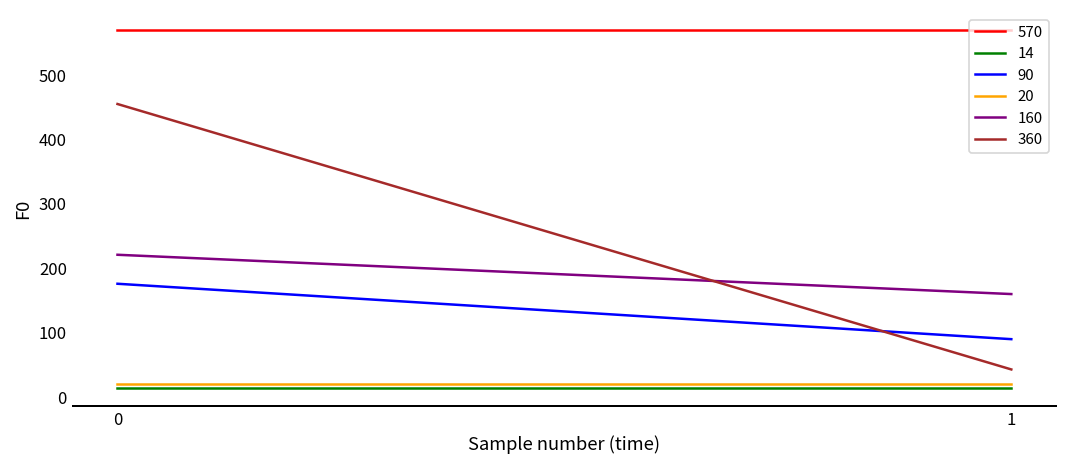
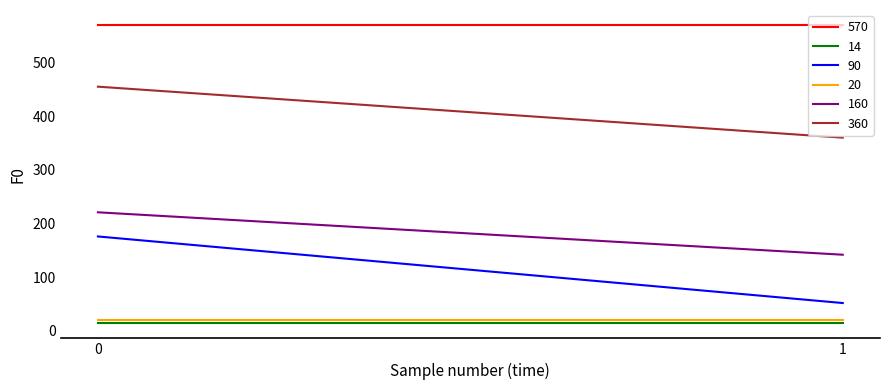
90, 1: 90 -> 50
160, 1: 160 -> 140
360, 1: 40 -> 360
